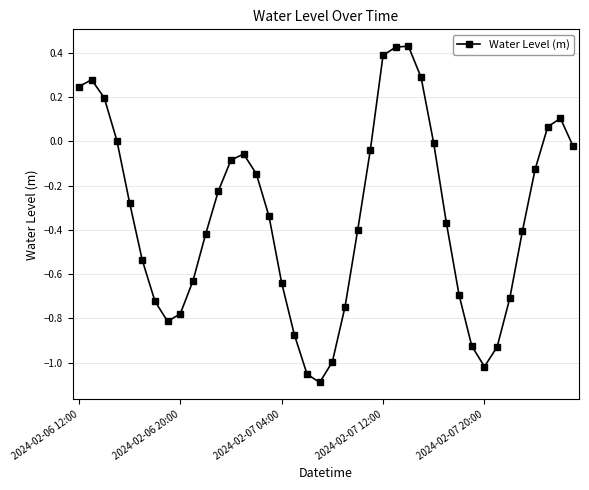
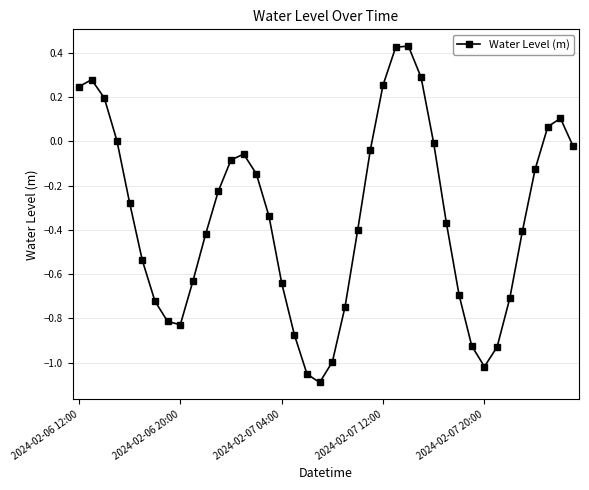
2024-02-06 20:00: -0.78 -> -0.83
2024-02-07 12:00: 0.39 -> 0.25
